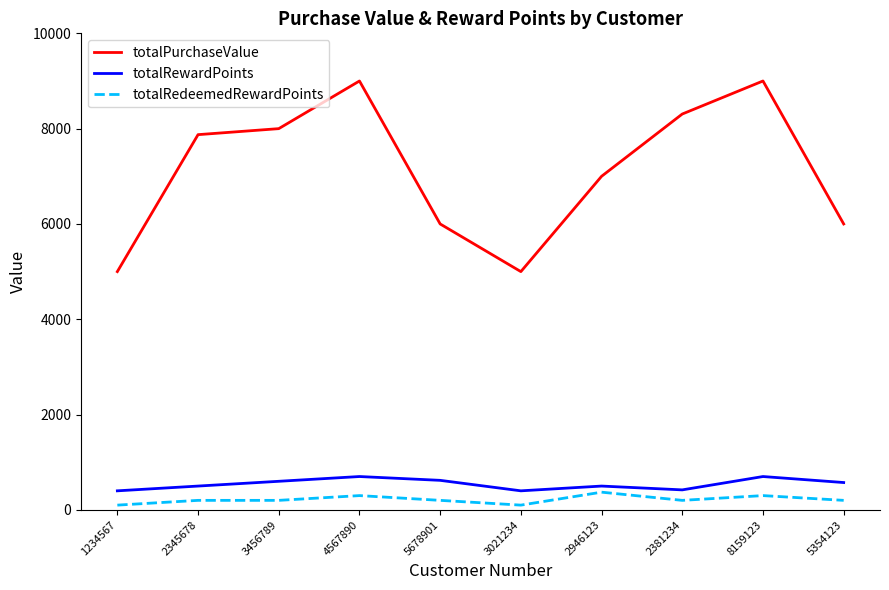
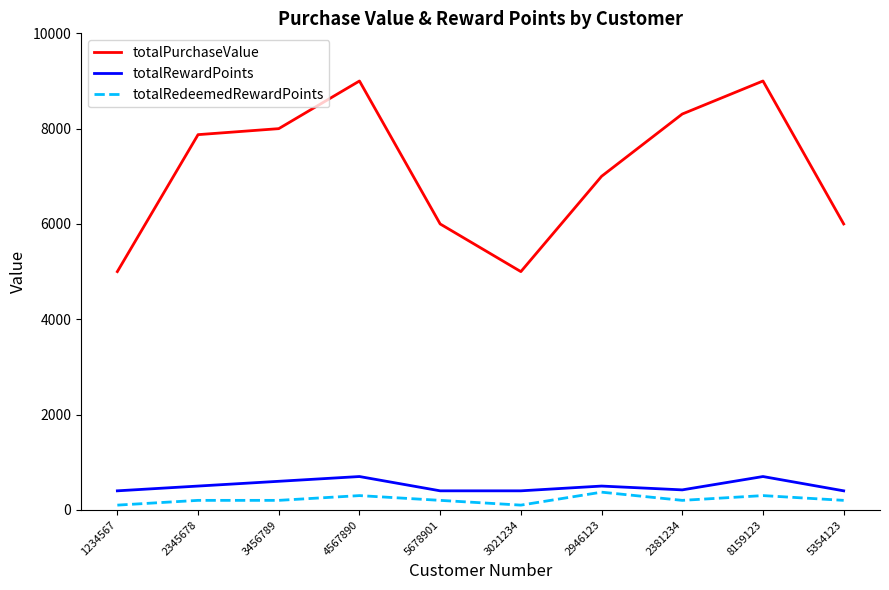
totalRewardPoints, 5678901: 600 -> 400
totalRewardPoints, 5354123: 600 -> 400
